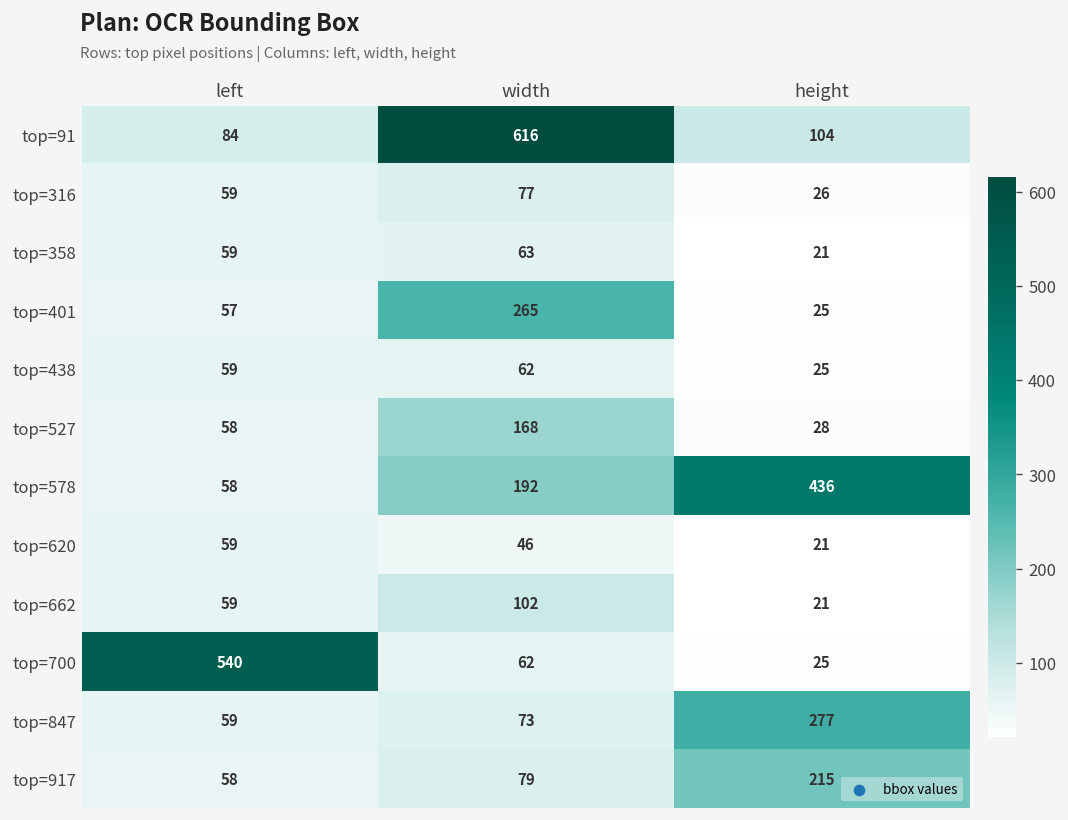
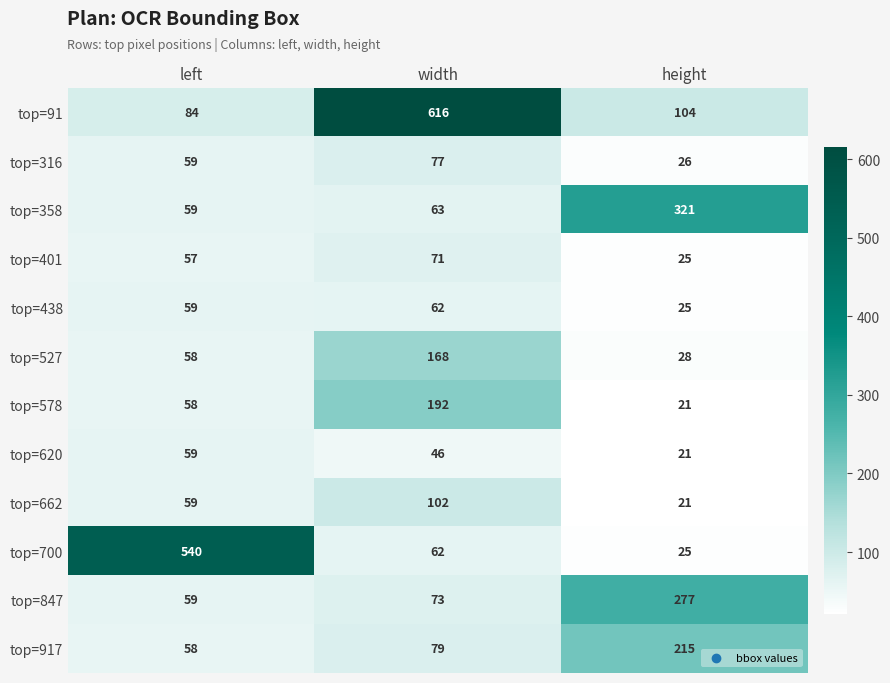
top=358, height: 21 -> 321
top=401, width: 265 -> 71
top=578, height: 436 -> 21
